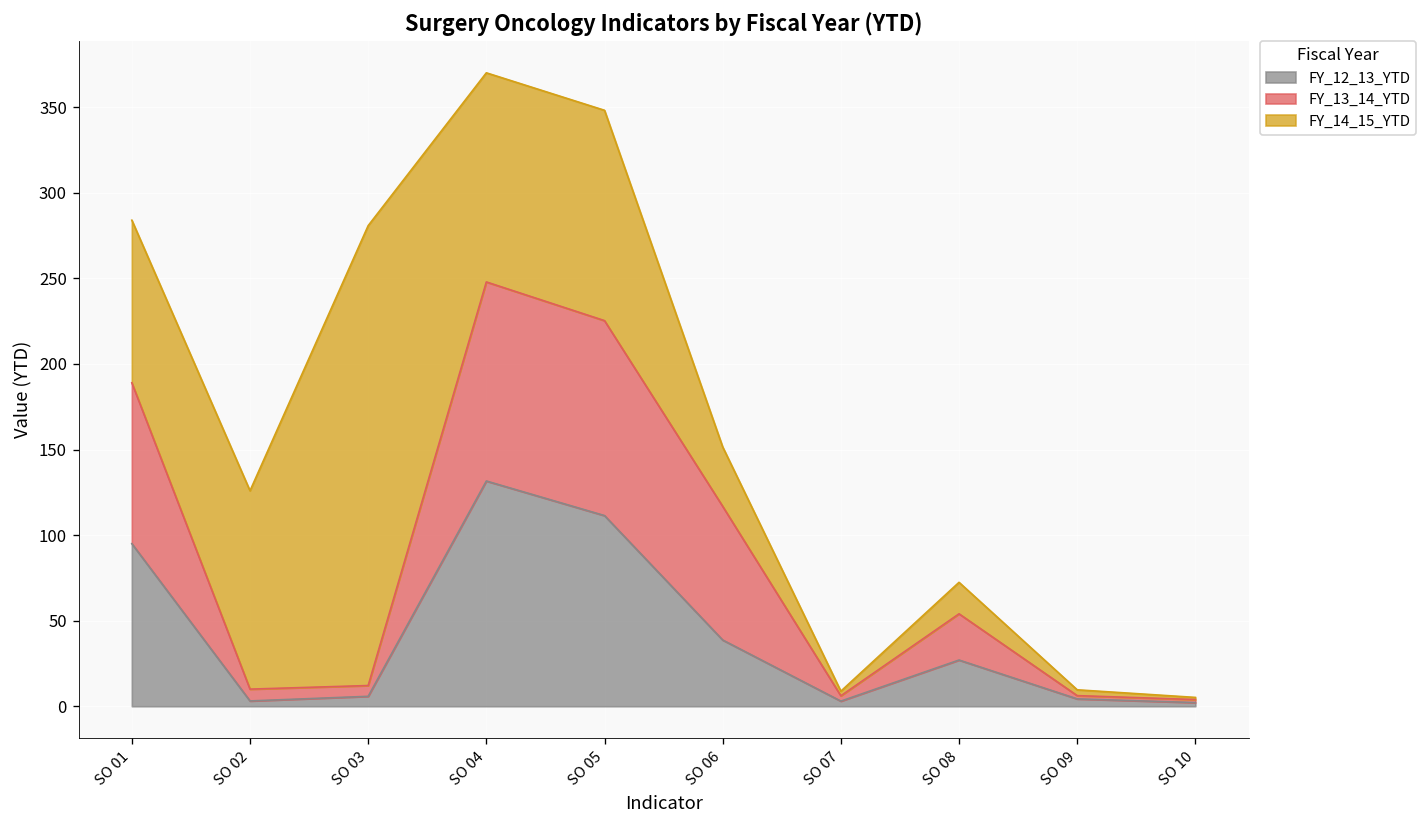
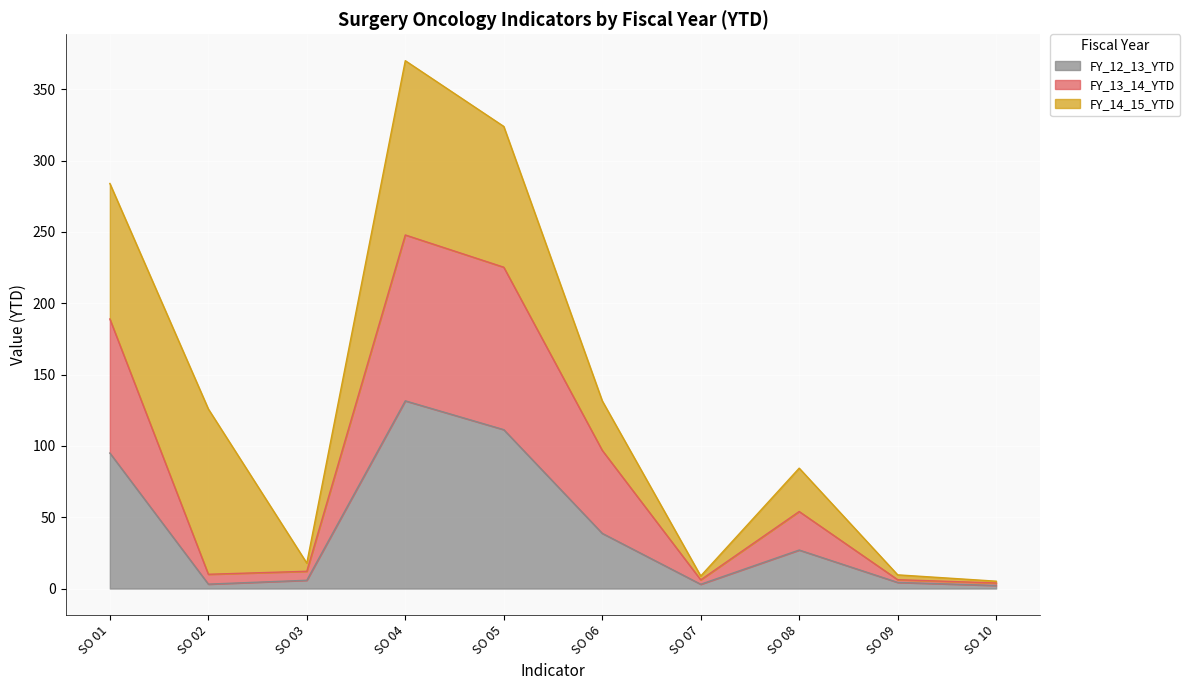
FY_14_15_YTD, SO 03: 269 -> 6
FY_14_15_YTD, SO 05: 123 -> 99
FY_13_14_YTD, SO 06: 78 -> 58
FY_14_15_YTD, SO 08: 18 -> 30
